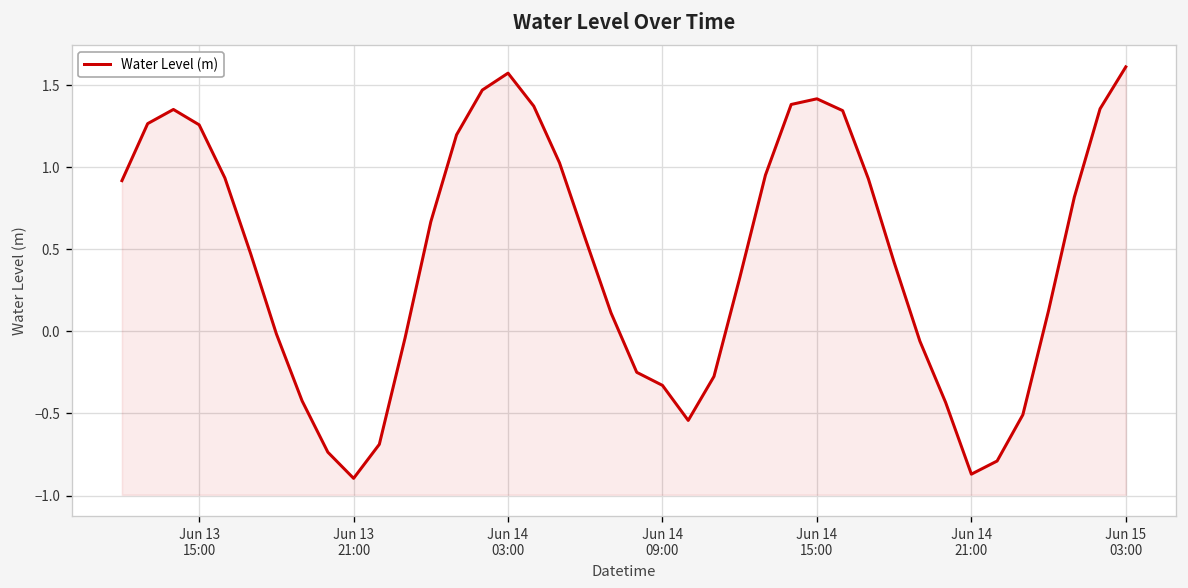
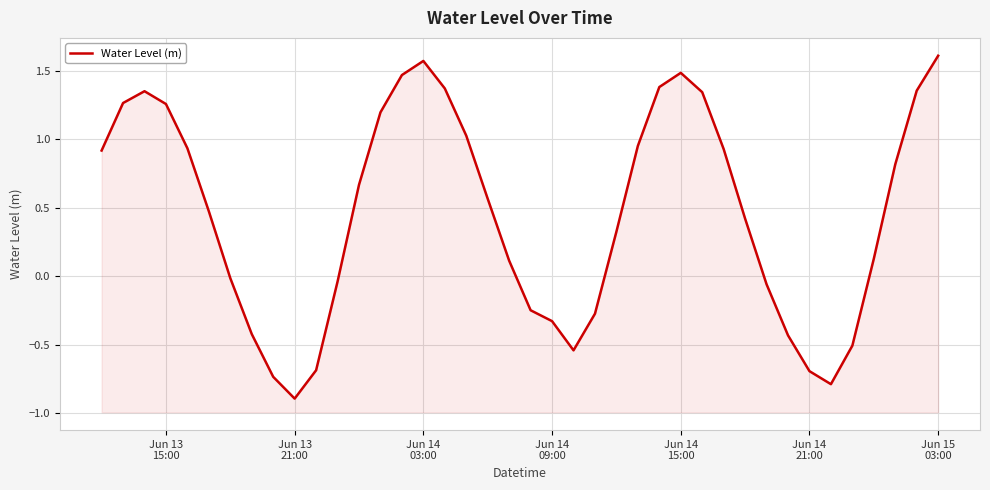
Jun 14 15:00: 1.42 -> 1.49
Jun 14 21:00: -0.87 -> -0.69
